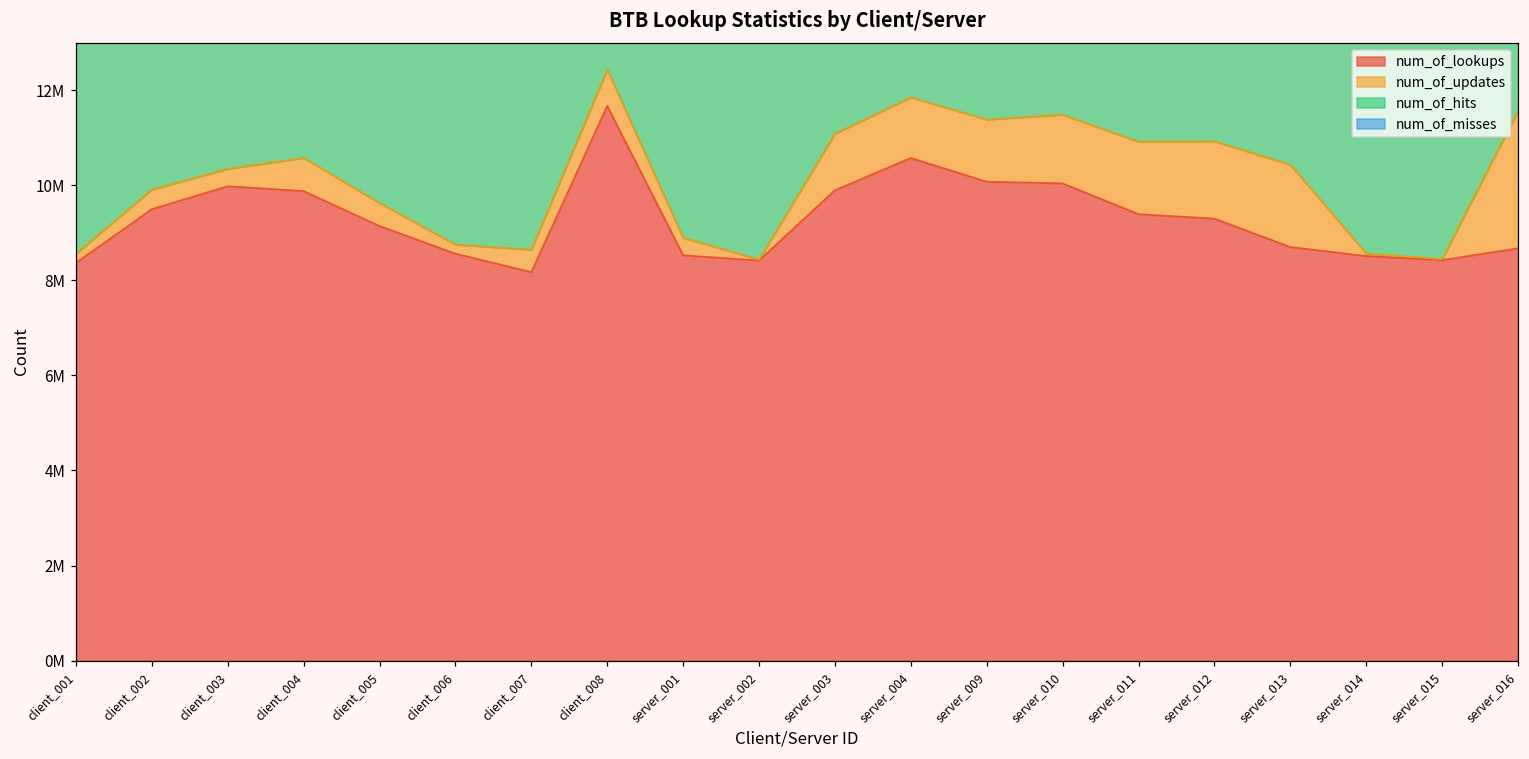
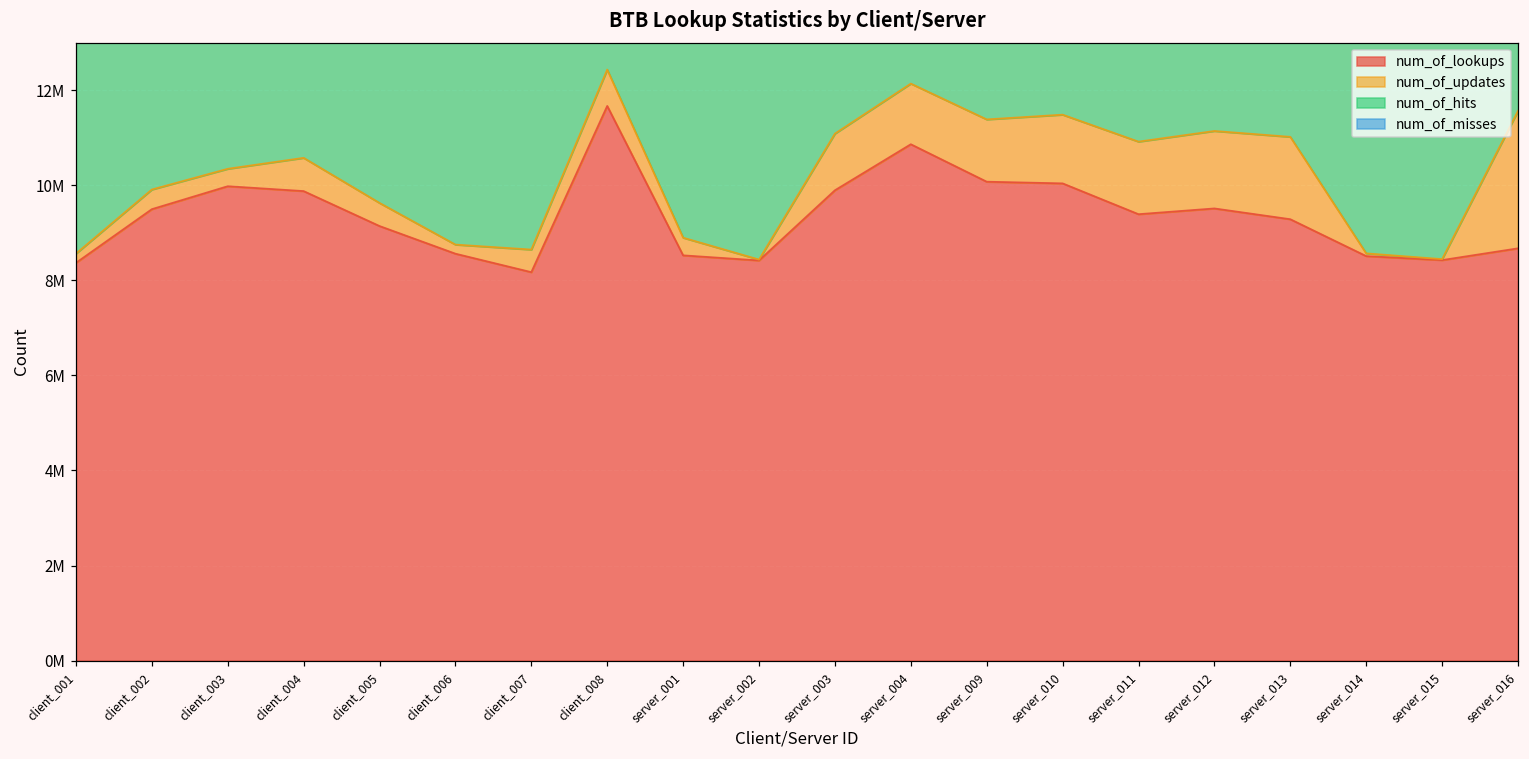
num_of_lookups, server_004: 10600000 -> 10900000
num_of_lookups, server_012: 9300000 -> 9500000
num_of_lookups, server_013: 8700000 -> 9300000
